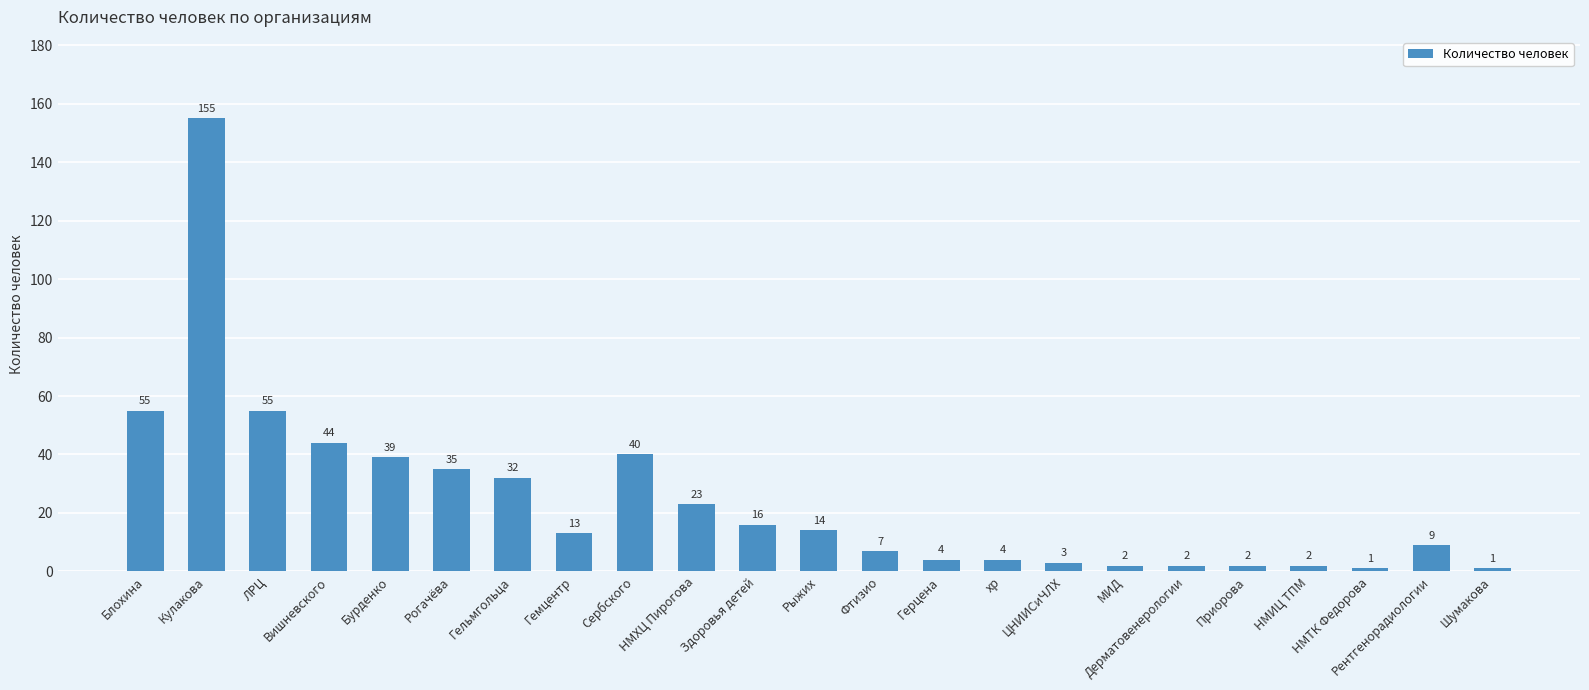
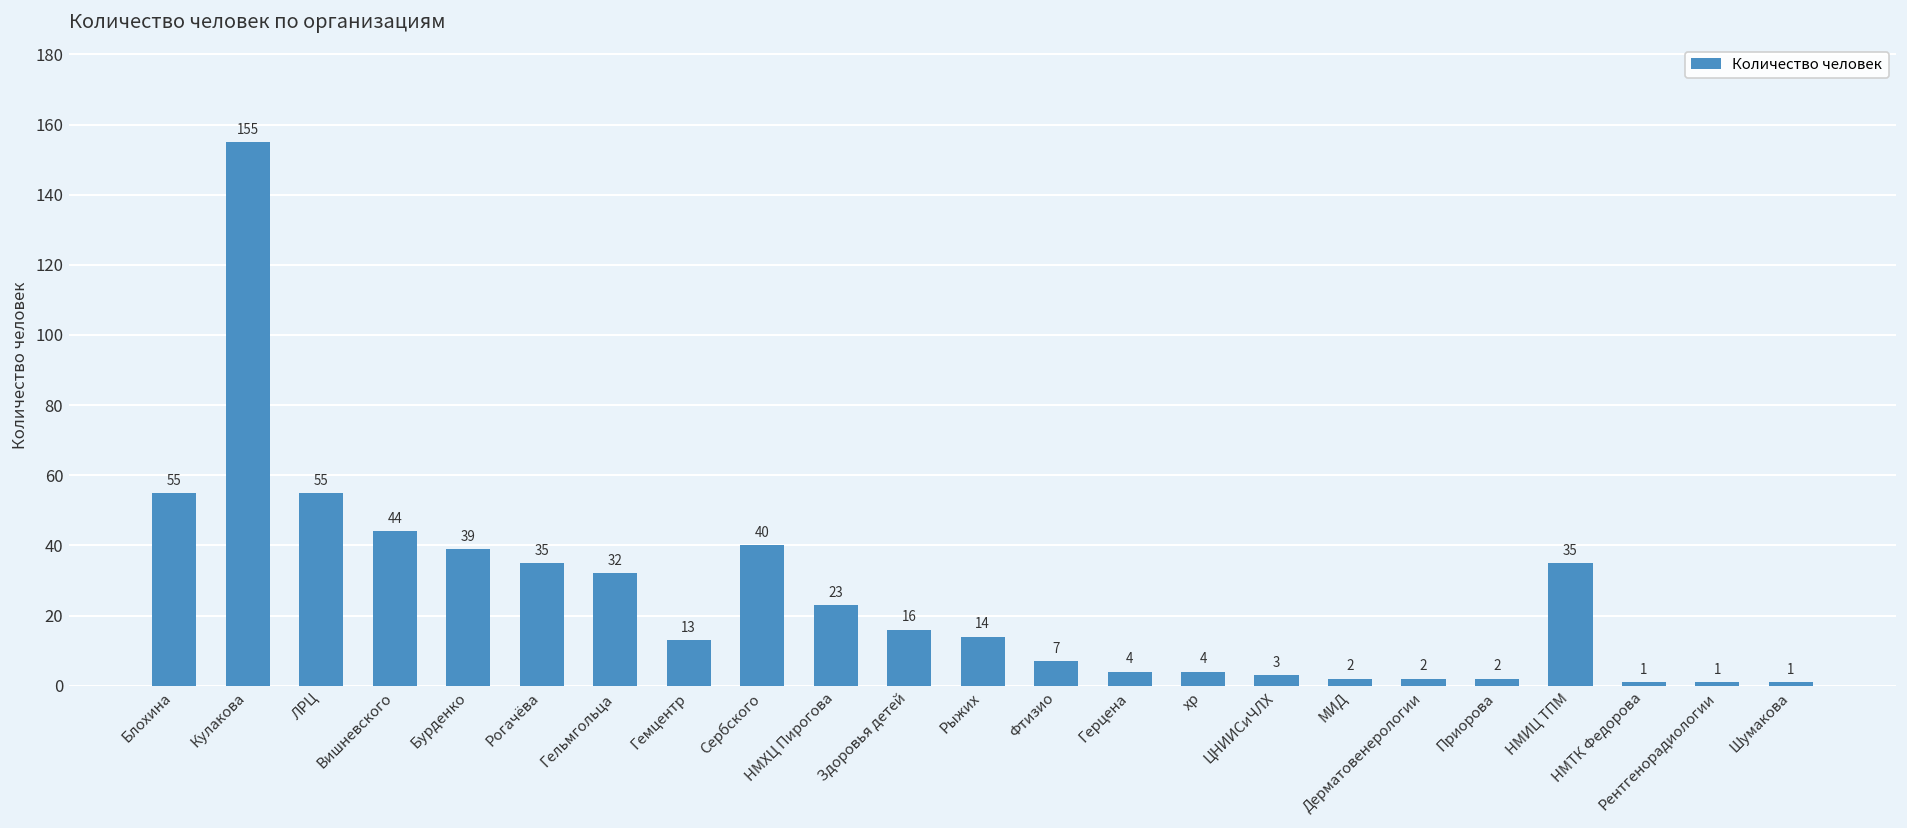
НМИЦ ТПМ: 2 -> 35
Рентгенорадиологии: 9 -> 1
